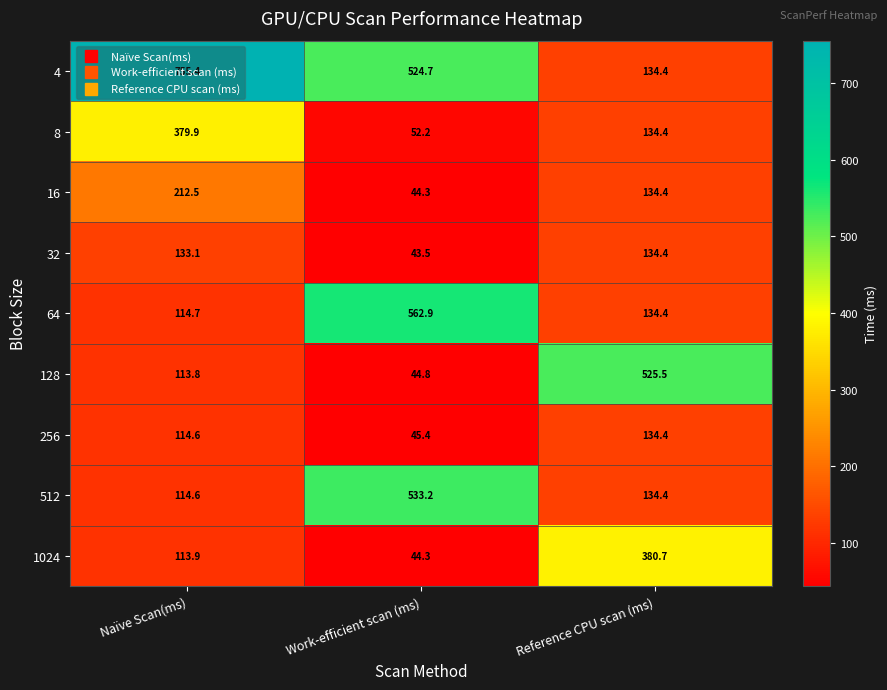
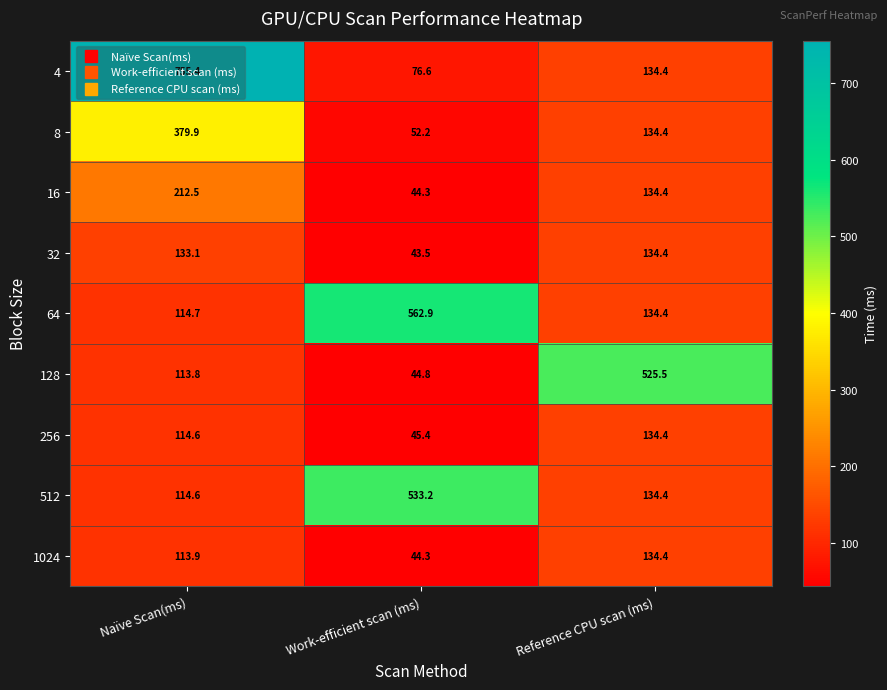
4, Work-efficient scan (ms): 524.7 -> 76.6
1024, Reference CPU scan (ms): 380.7 -> 134.4
